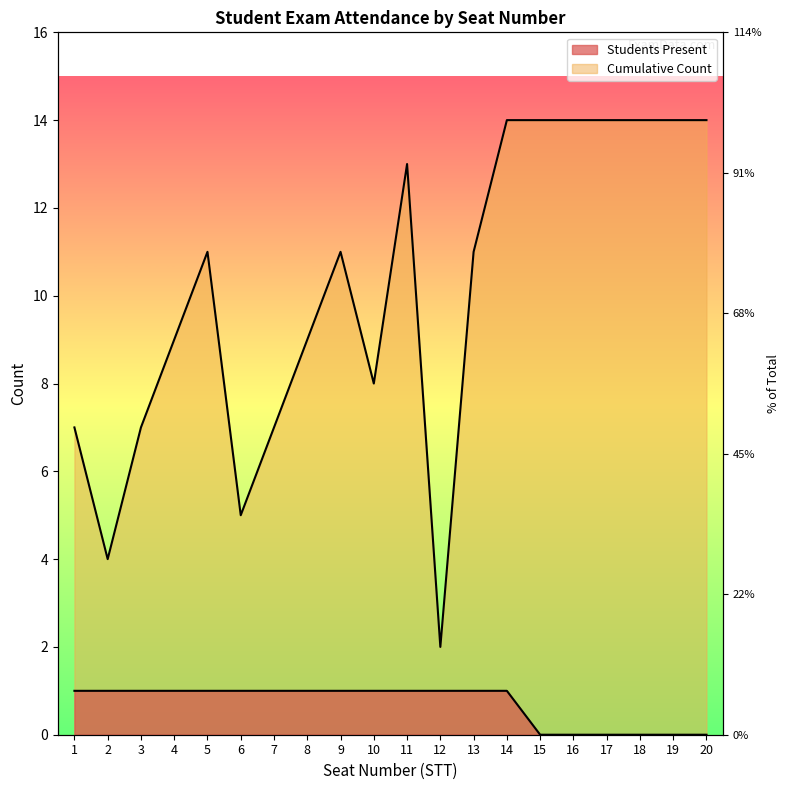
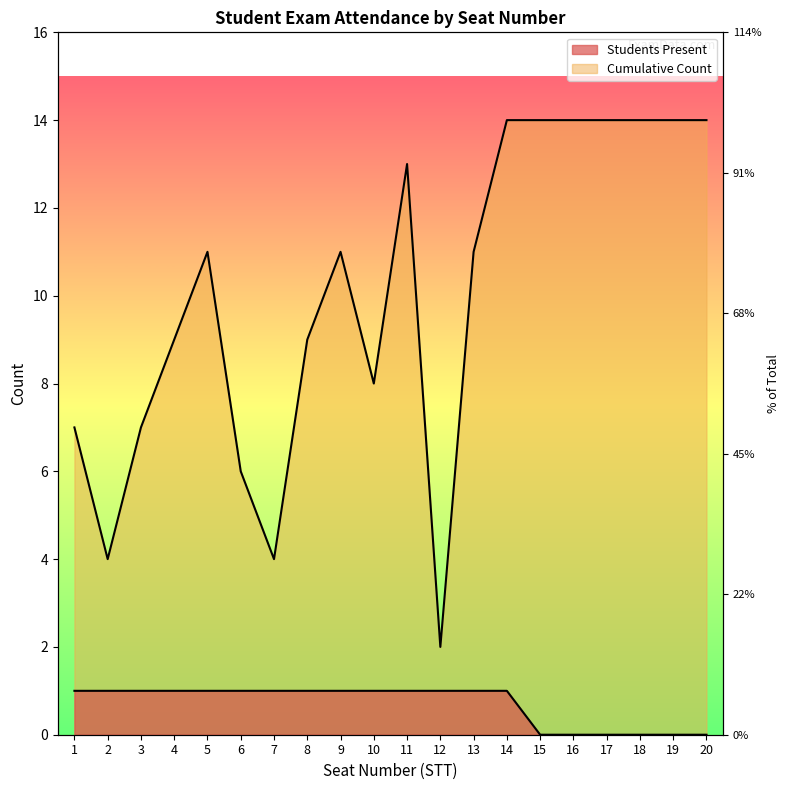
Cumulative Count, 6: 5 -> 6
Cumulative Count, 7: 7 -> 4
